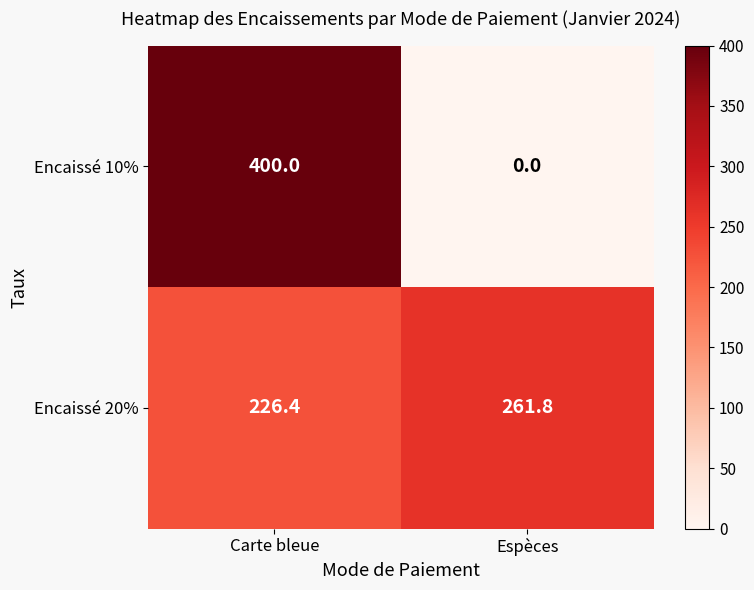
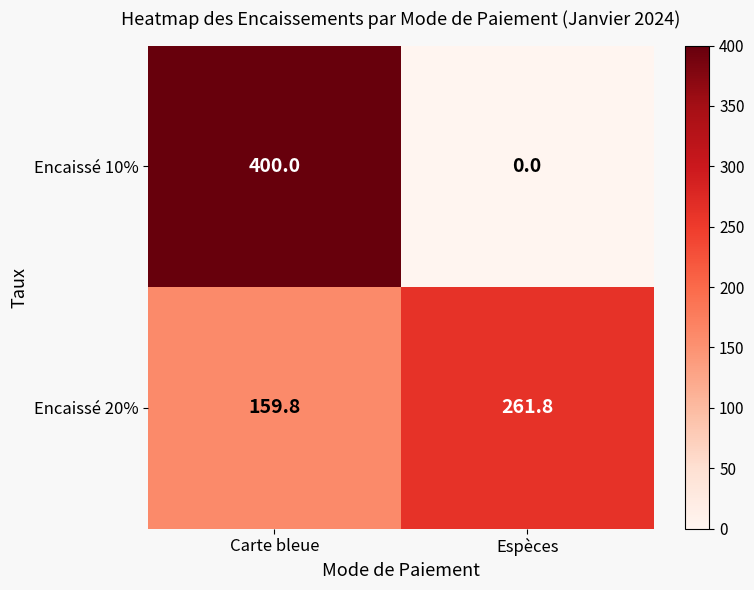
Encaissé 20%, Carte bleue: 226.4 -> 159.8
